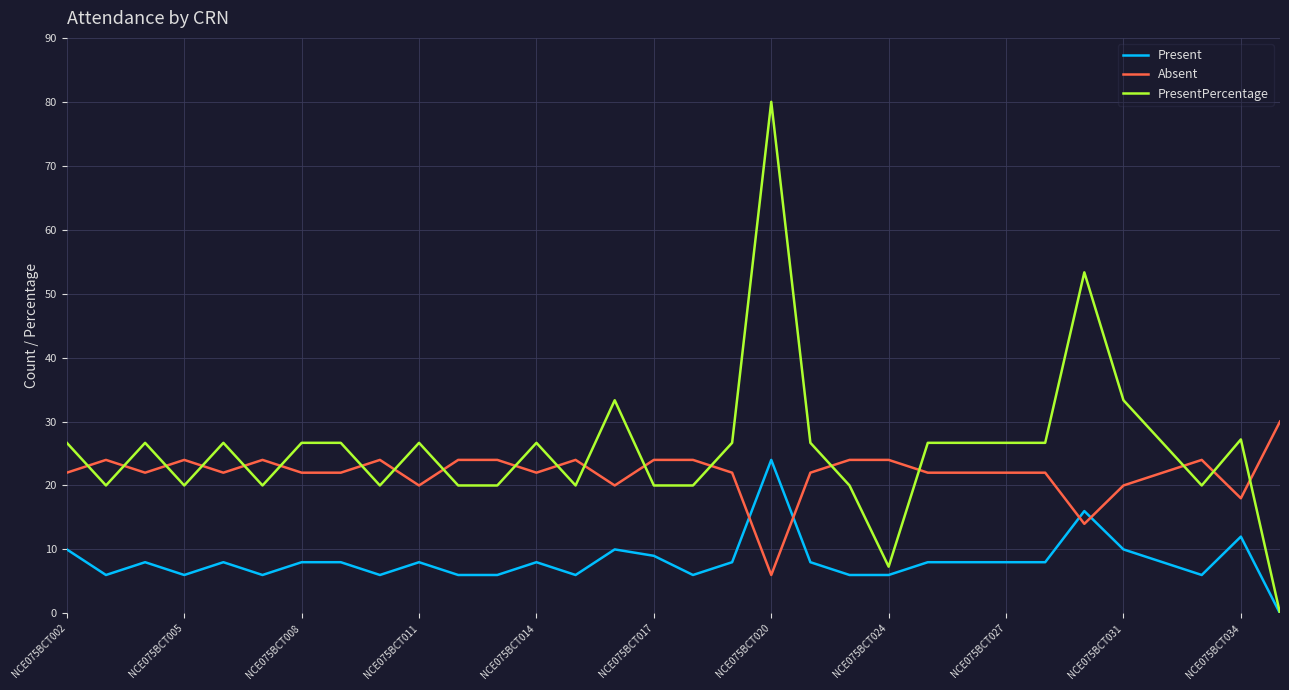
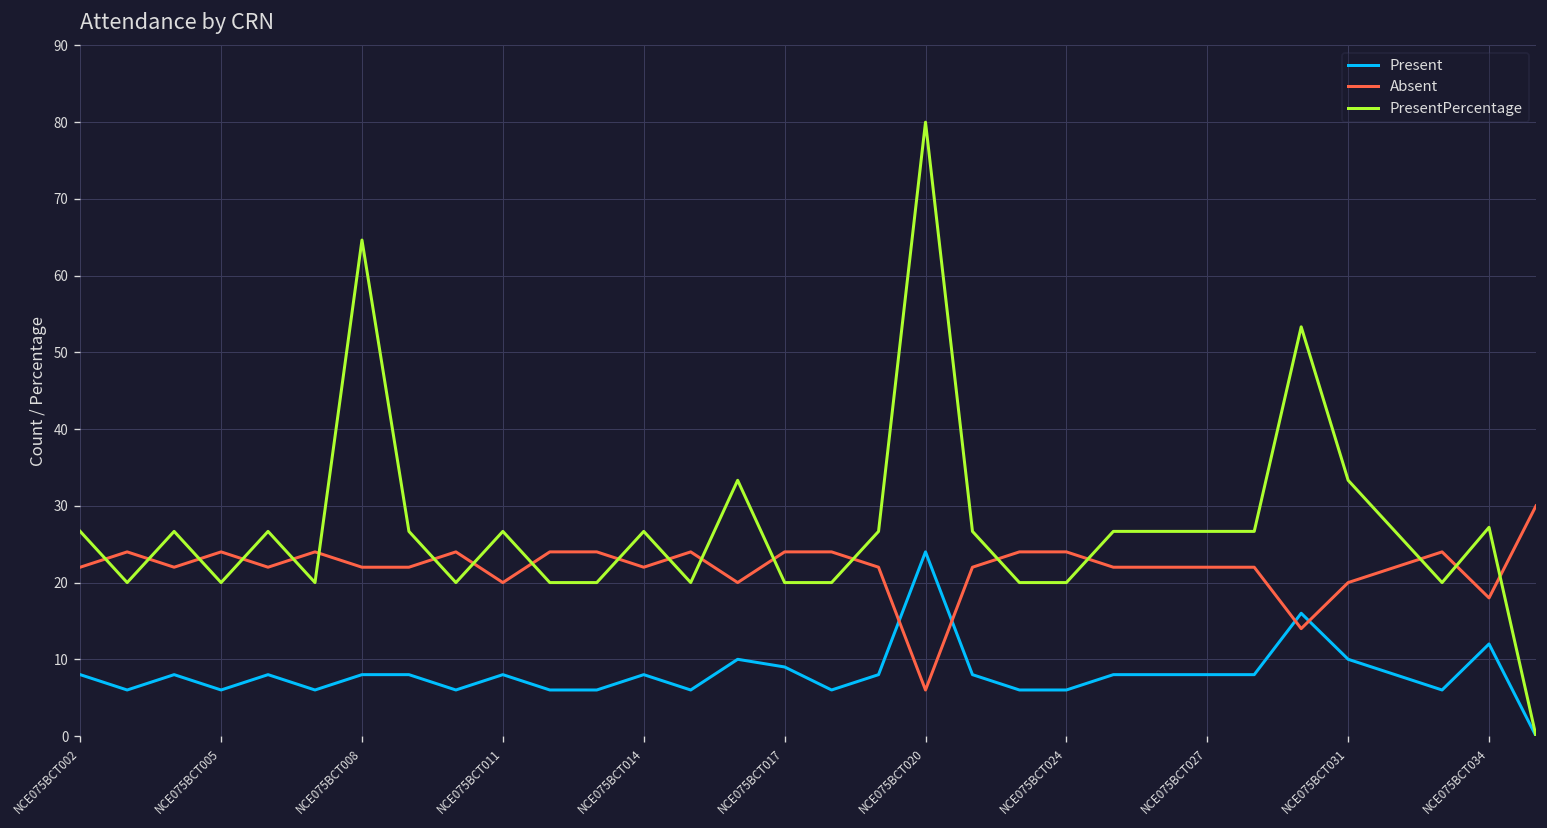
Present, NCE075BCT002: 10 -> 8
PresentPercentage, NCE075BCT008: 27 -> 65
PresentPercentage, NCE075BCT024: 7 -> 20
